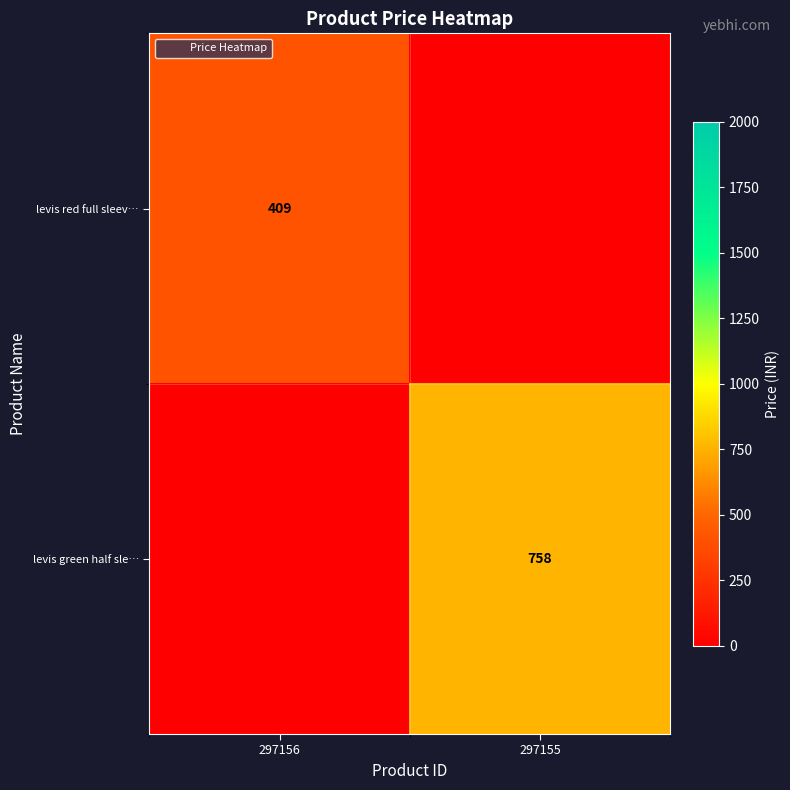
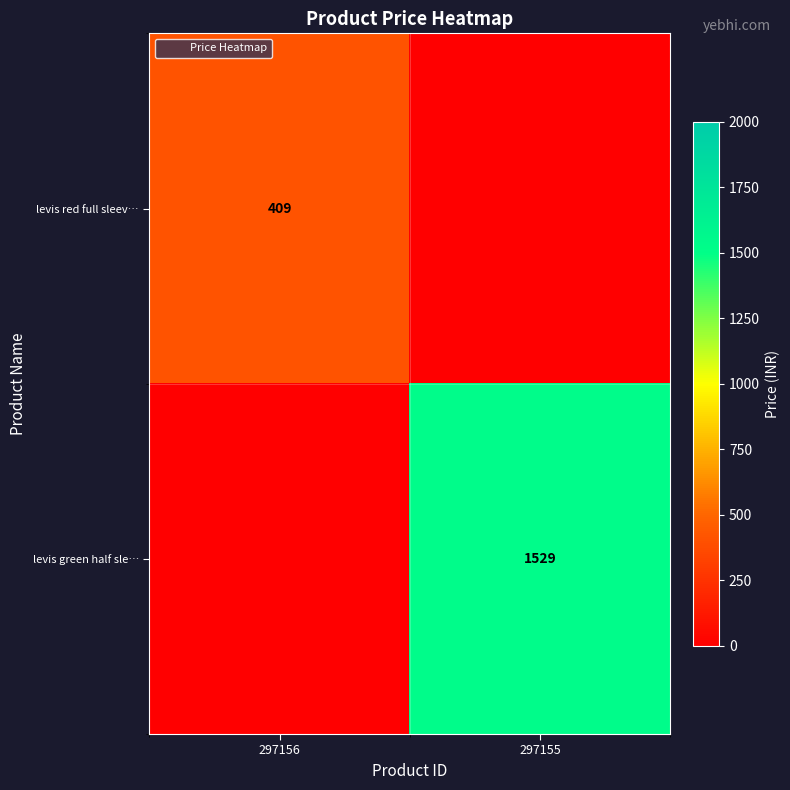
levis green half sle…, 297155: 758 -> 1529
